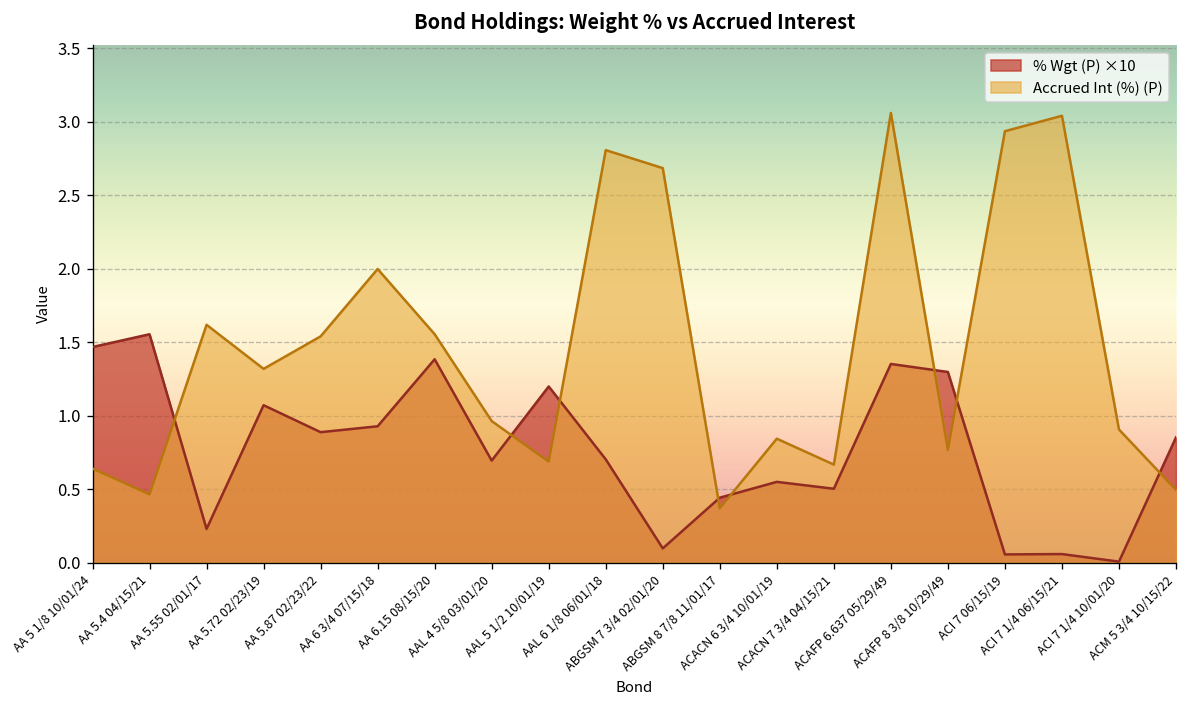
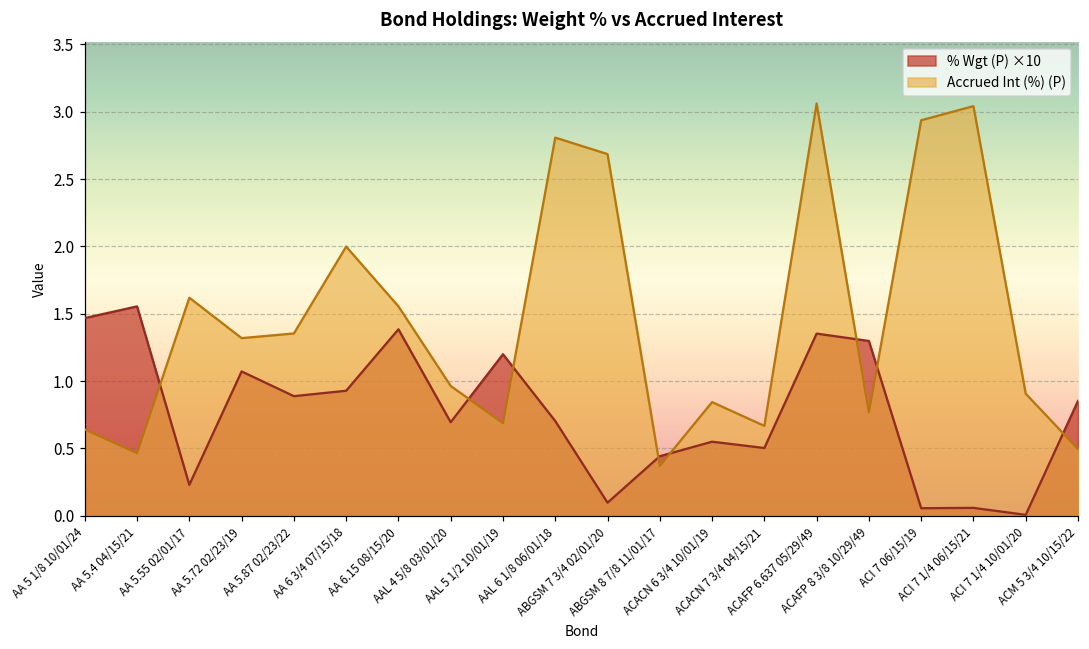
Accrued Int (%) (P), AA 5.87 02/23/22: 1.54 -> 1.35
